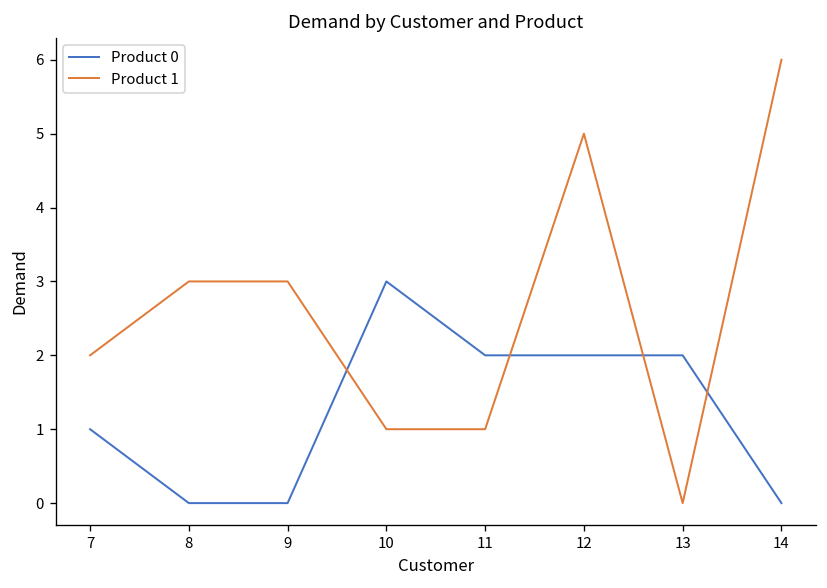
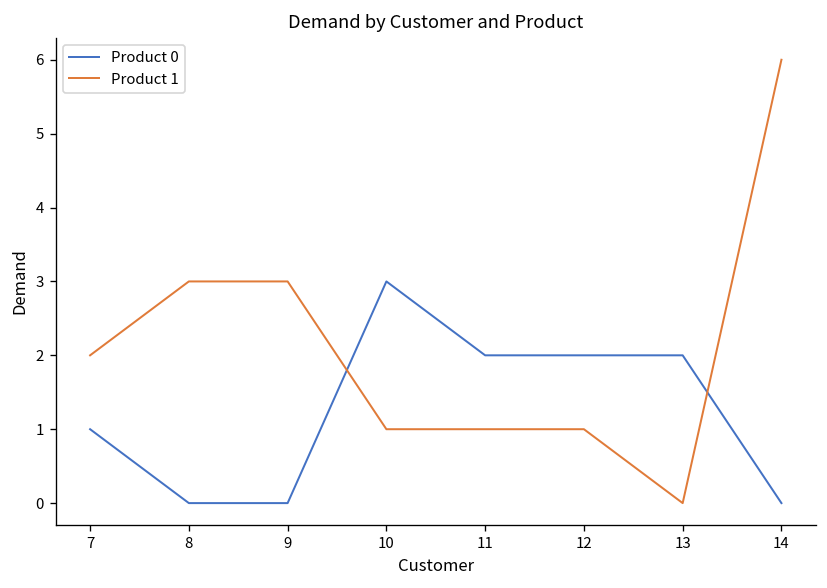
Product 1, 12: 5 -> 1
